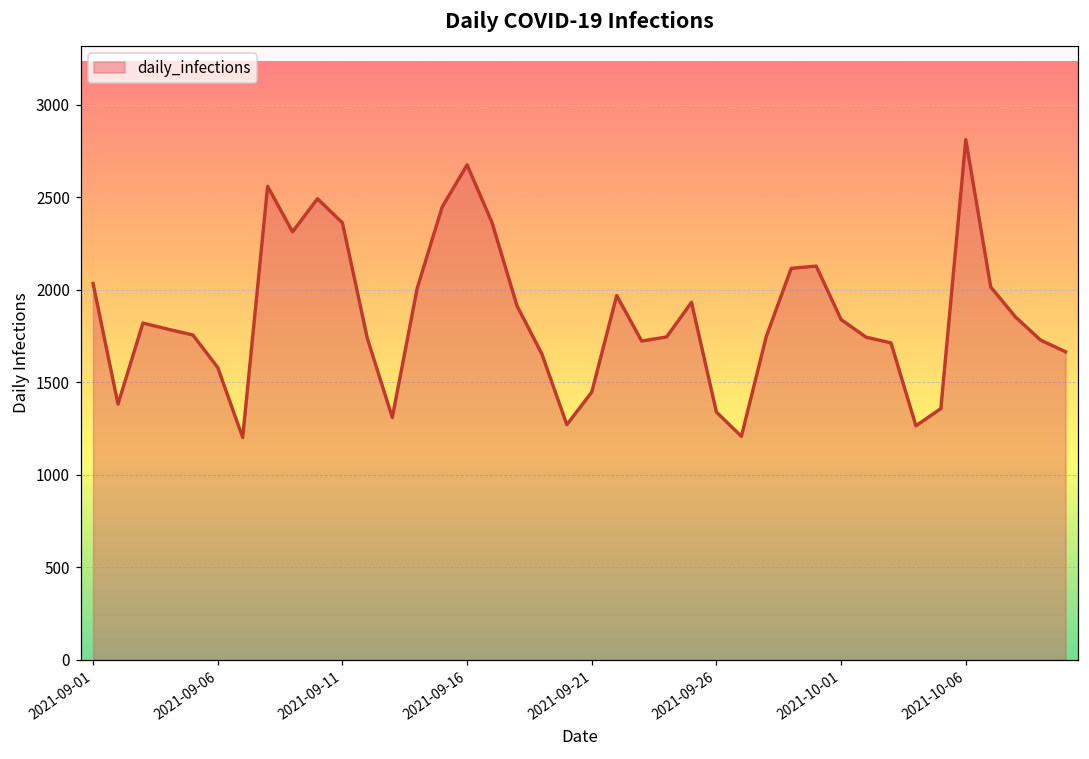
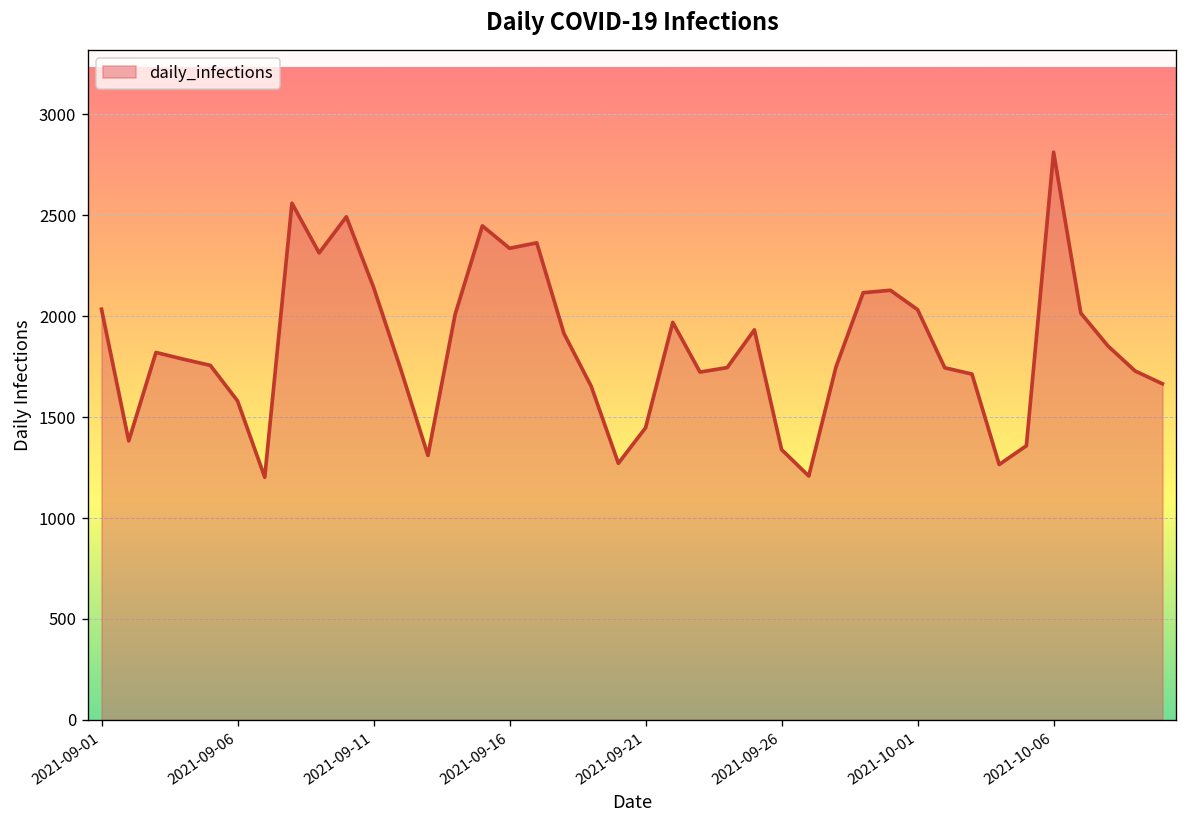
2021-09-11: 2360 -> 2140
2021-09-16: 2680 -> 2340
2021-10-01: 1840 -> 2030
